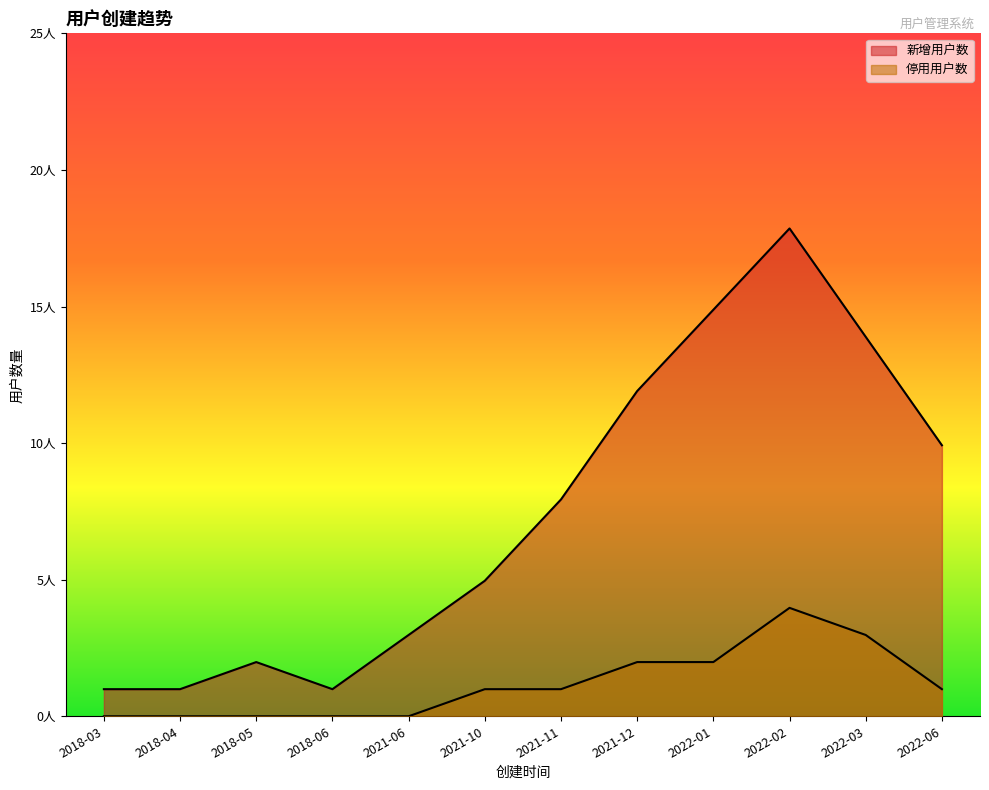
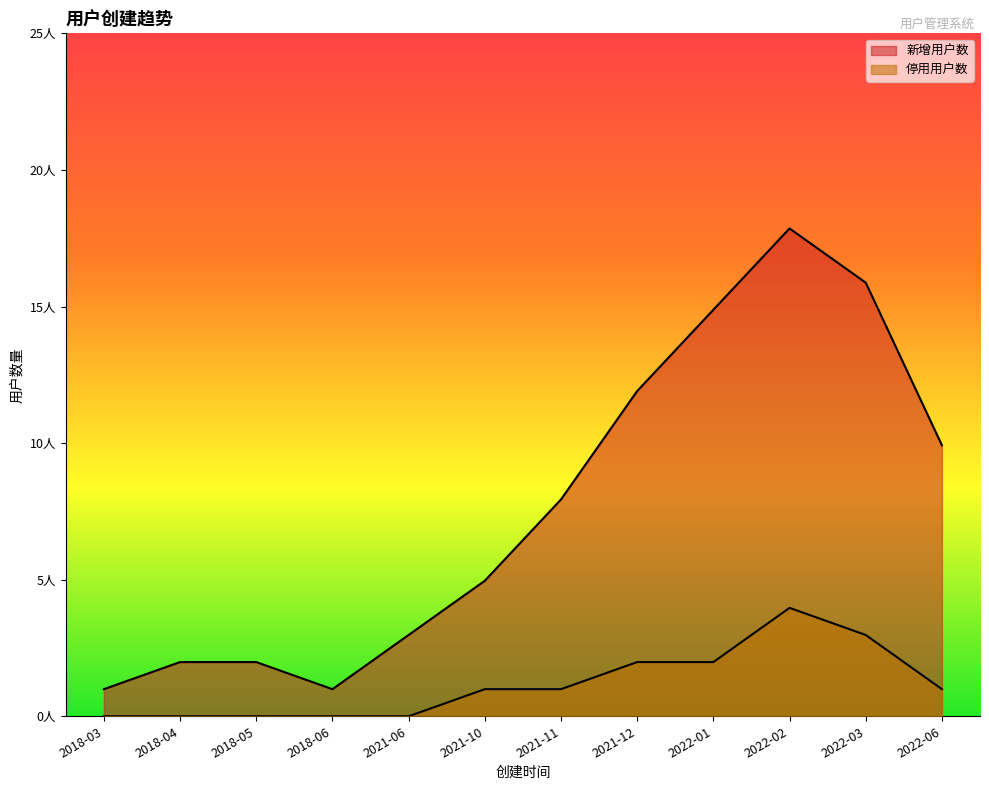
新增用户数, 2018-04: 1人 -> 2人
新增用户数, 2022-03: 14人 -> 16人
